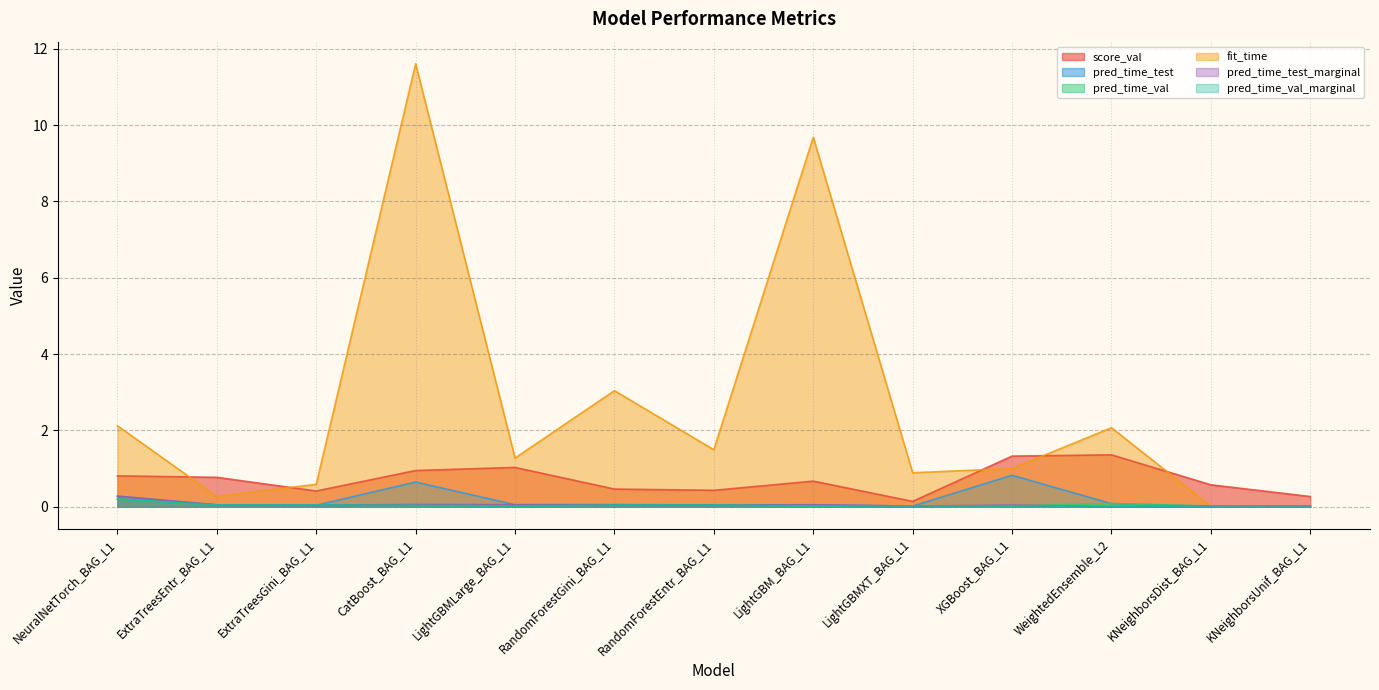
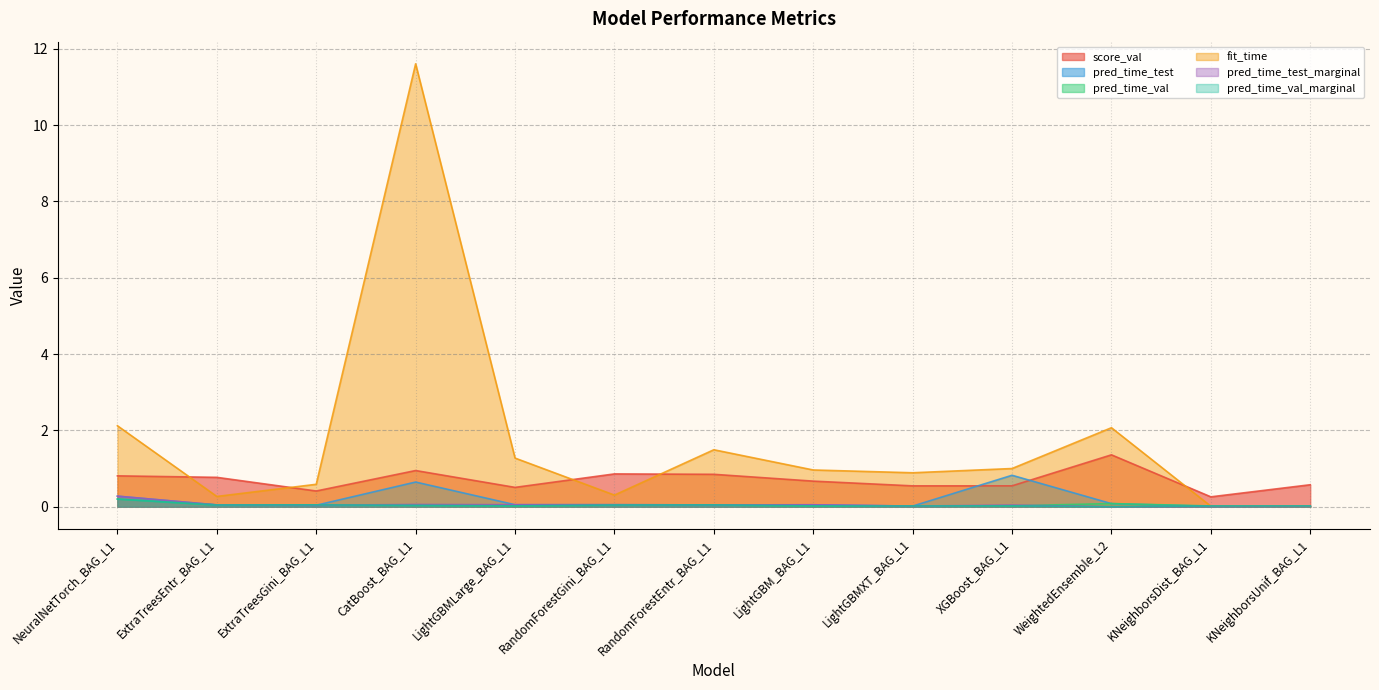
score_val, LightGBMLarge_BAG_L1: 1.0 -> 0.5
score_val, RandomForestGini_BAG_L1: 0.5 -> 0.9
fit_time, RandomForestGini_BAG_L1: 3.0 -> 0.3
score_val, RandomForestEntr_BAG_L1: 0.4 -> 0.8
fit_time, LightGBM_BAG_L1: 9.7 -> 1.0
score_val, LightGBMXT_BAG_L1: 0.1 -> 0.5
score_val, XGBoost_BAG_L1: 1.3 -> 0.5
score_val, KNeighborsDist_BAG_L1: 0.6 -> 0.3
score_val, KNeighborsUnif_BAG_L1: 0.3 -> 0.6
